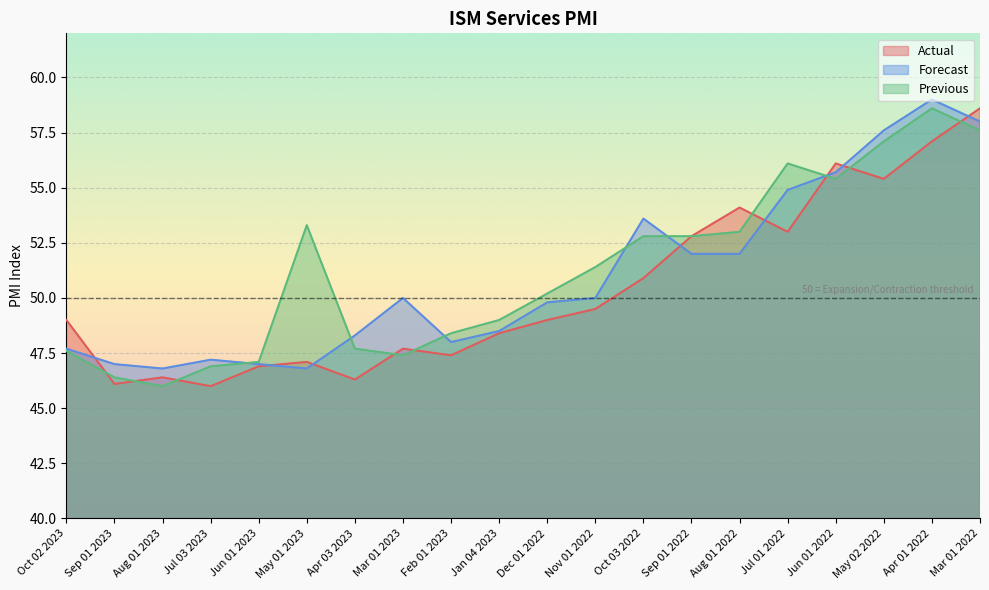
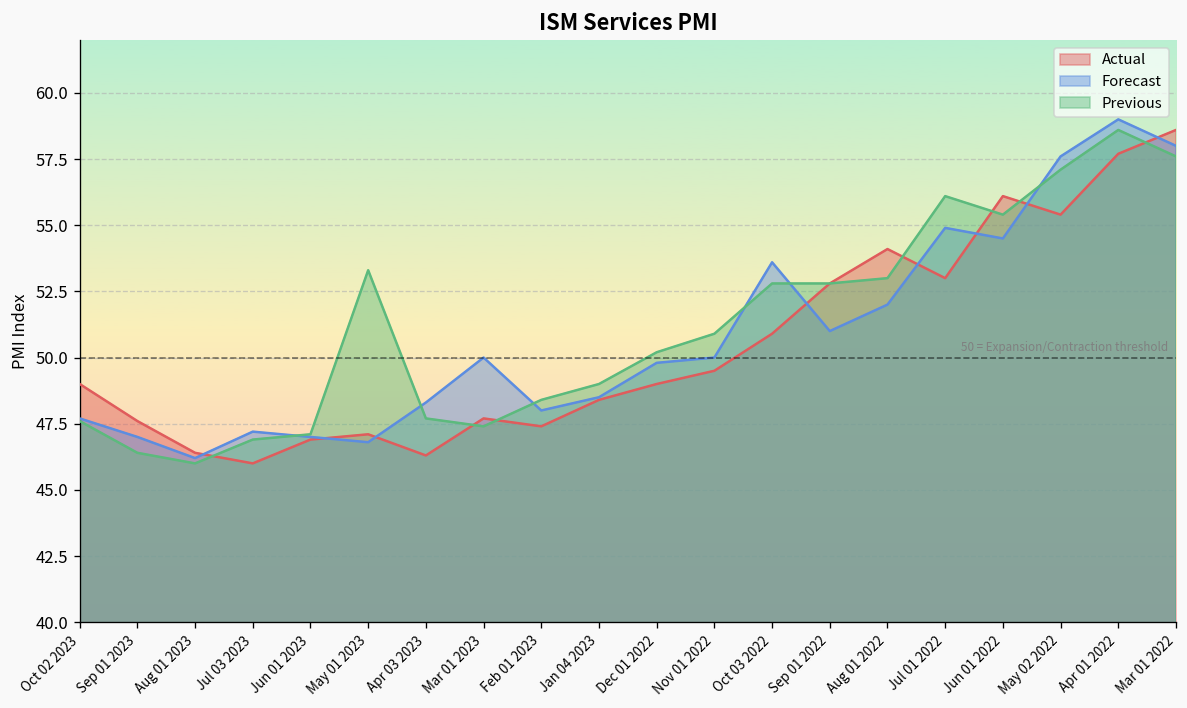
Actual, Sep 01 2023: 46.1 -> 47.6
Forecast, Aug 01 2023: 46.8 -> 46.2
Previous, Nov 01 2022: 51.4 -> 50.9
Forecast, Sep 01 2022: 52 -> 51
Forecast, Jun 01 2022: 55.7 -> 54.5
Actual, Apr 01 2022: 57.1 -> 57.7
